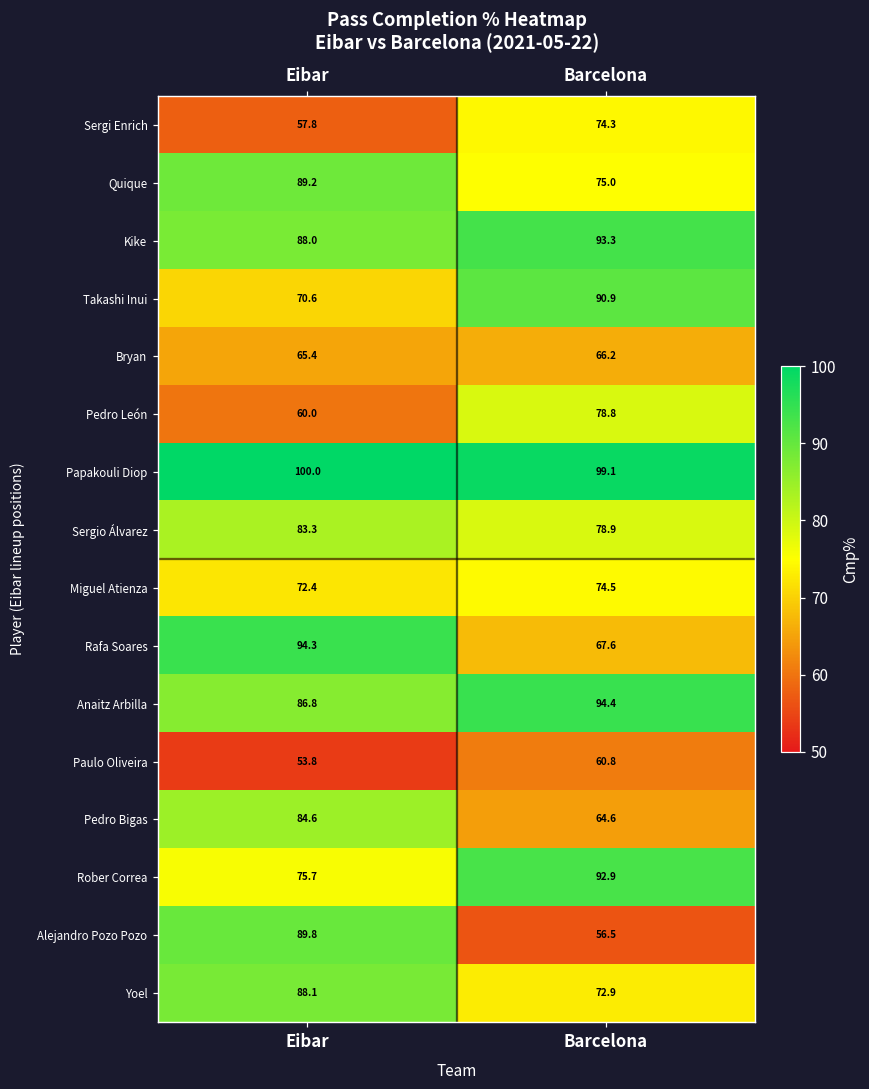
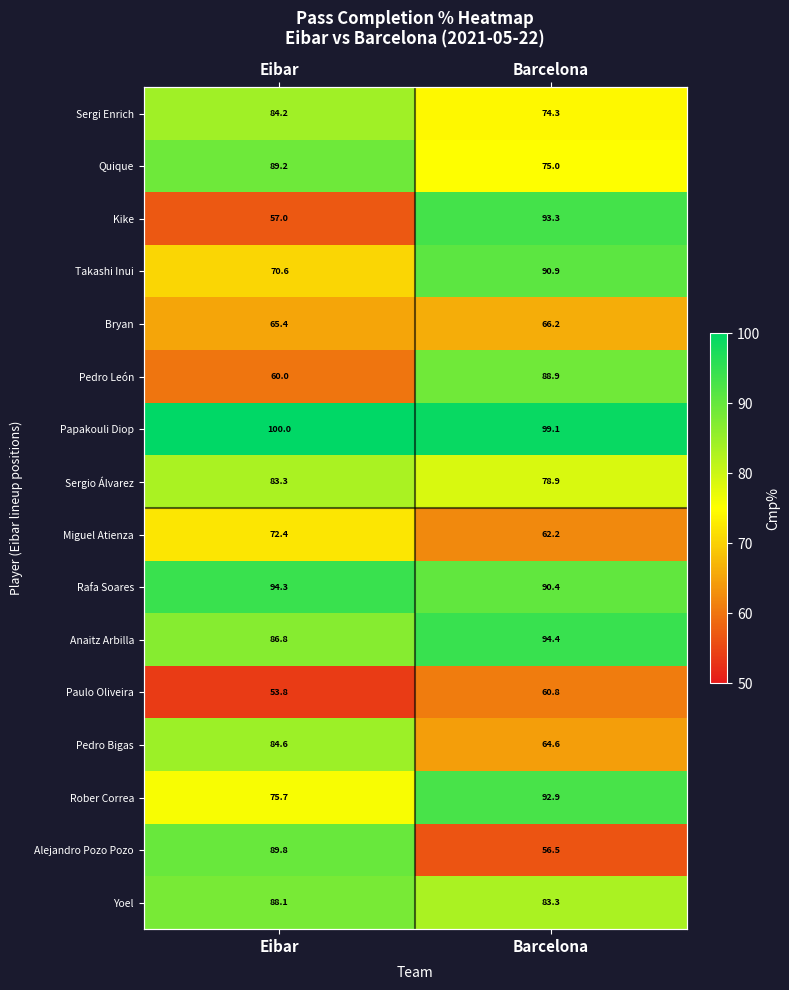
Sergi Enrich, Eibar: 57.8 -> 84.2
Kike, Eibar: 88.0 -> 57.0
Pedro León, Barcelona: 78.8 -> 88.9
Miguel Atienza, Barcelona: 74.5 -> 62.2
Rafa Soares, Barcelona: 67.6 -> 90.4
Yoel, Barcelona: 72.9 -> 83.3
